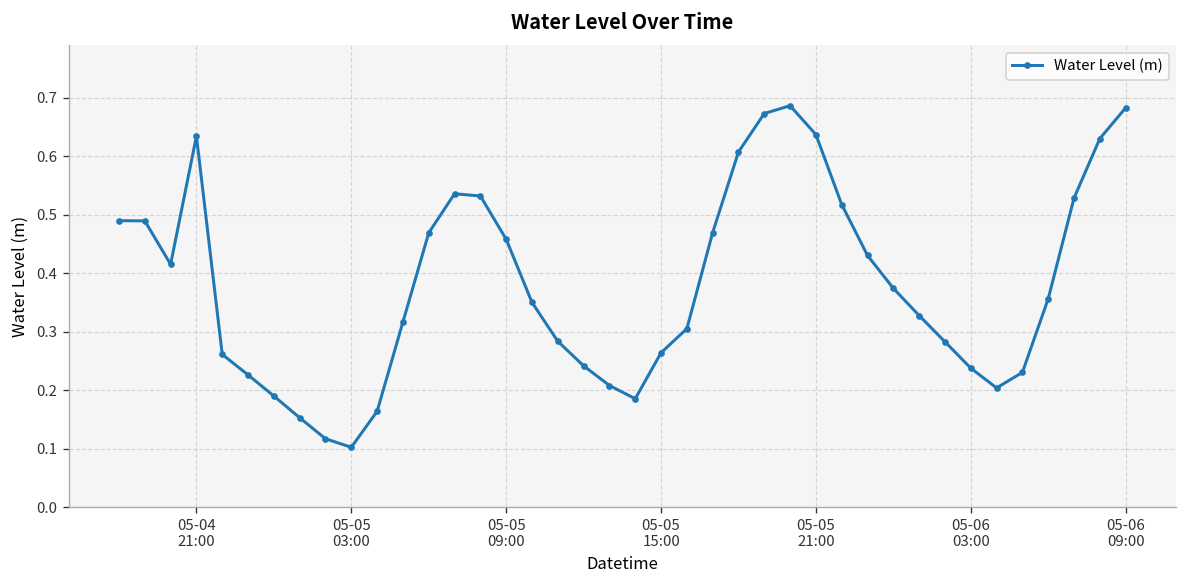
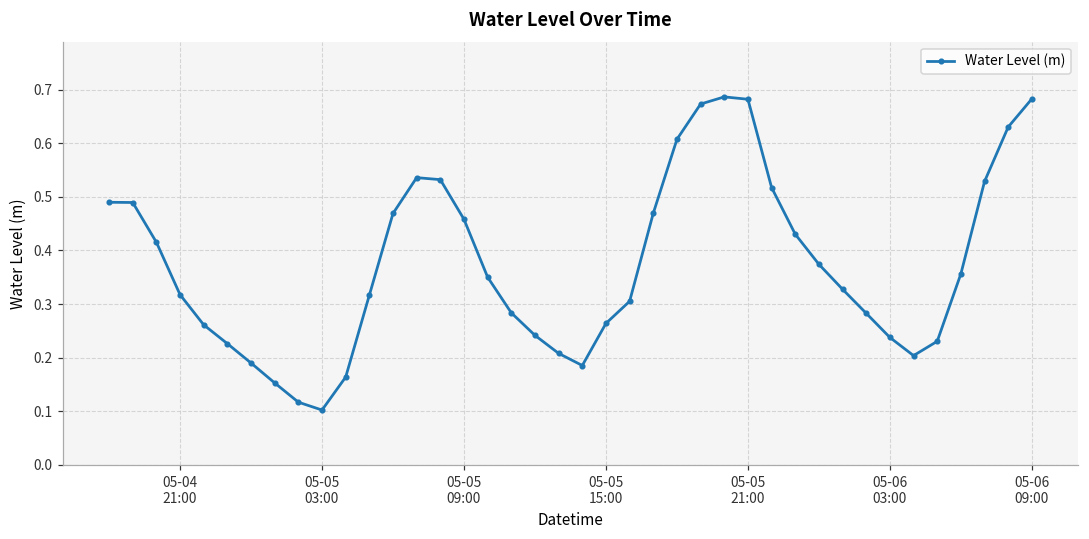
05-04 21:00: 0.63 -> 0.32
05-05 21:00: 0.64 -> 0.68
